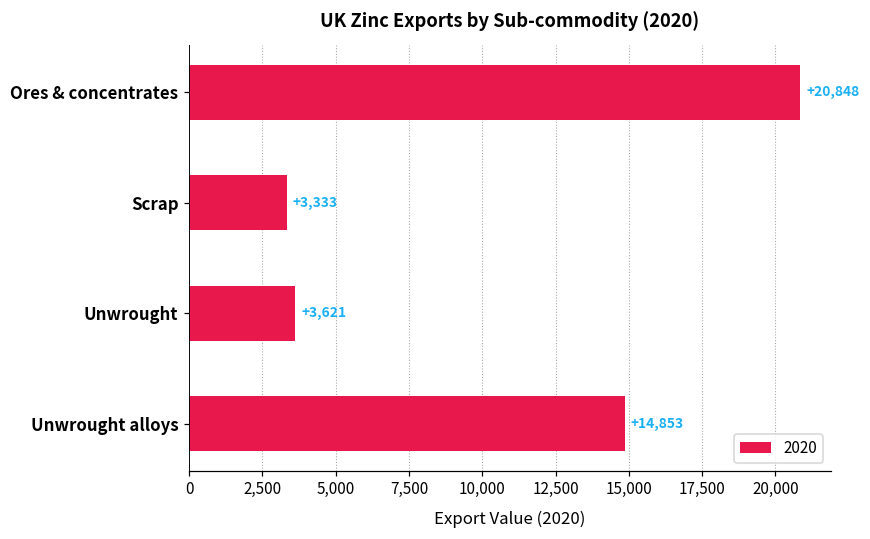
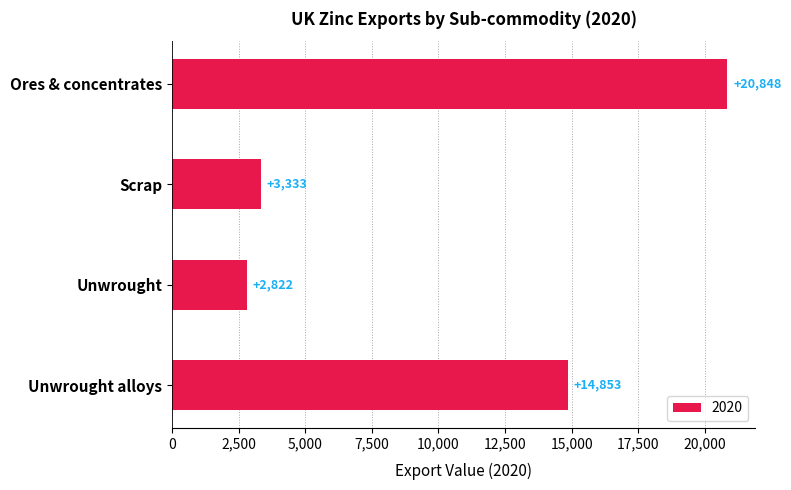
Unwrought: +3,621 -> +2,822
